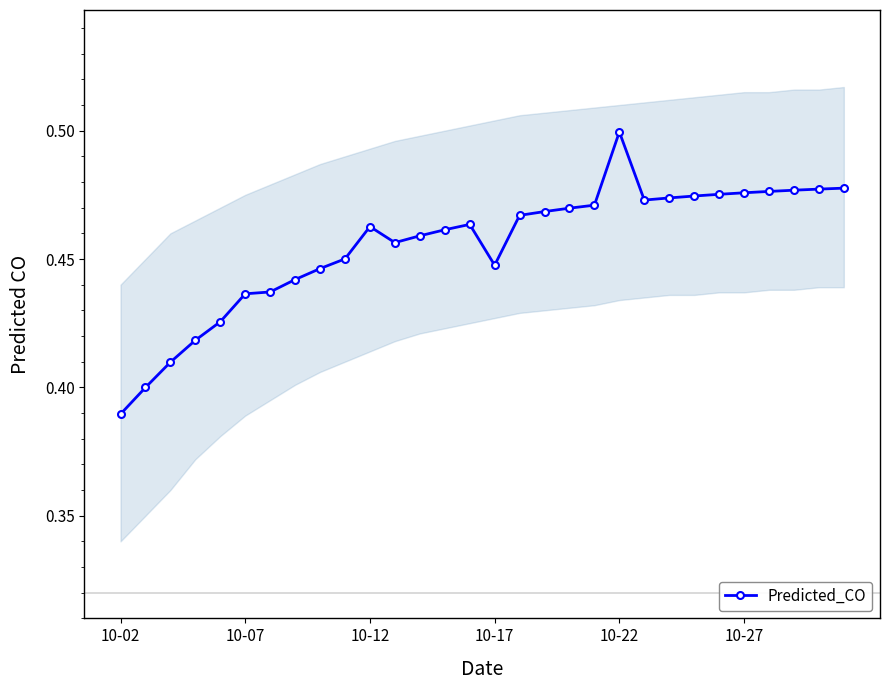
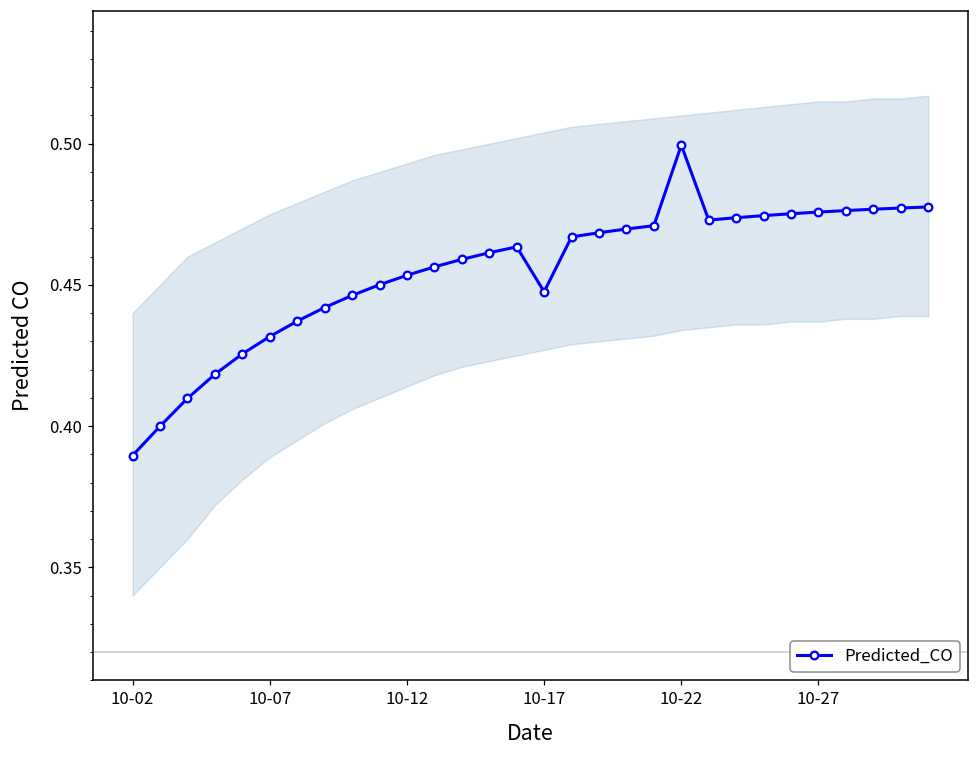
Predicted_CO, 10-07: 0.436 -> 0.432
Predicted_CO, 10-12: 0.463 -> 0.453
